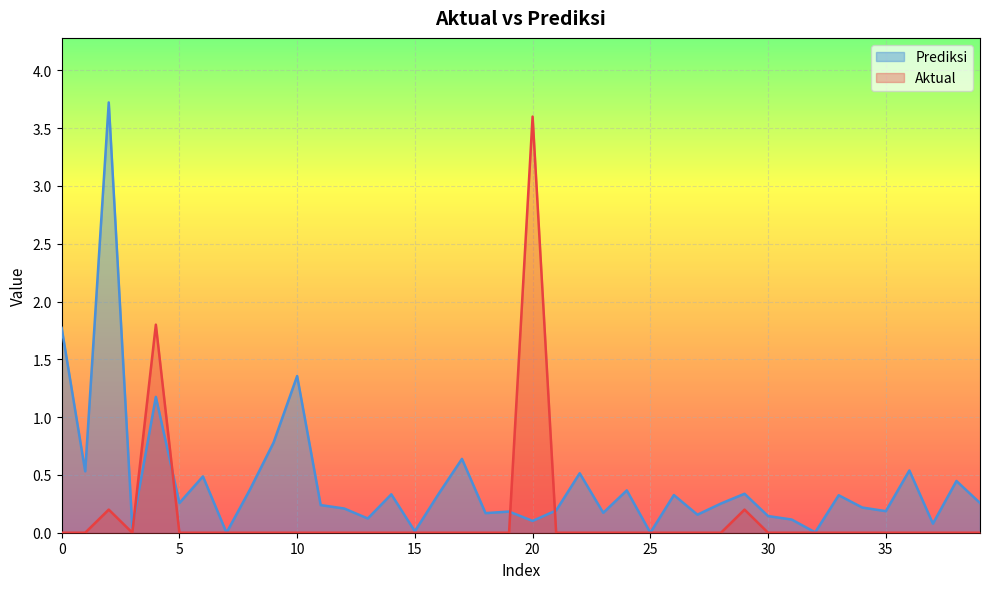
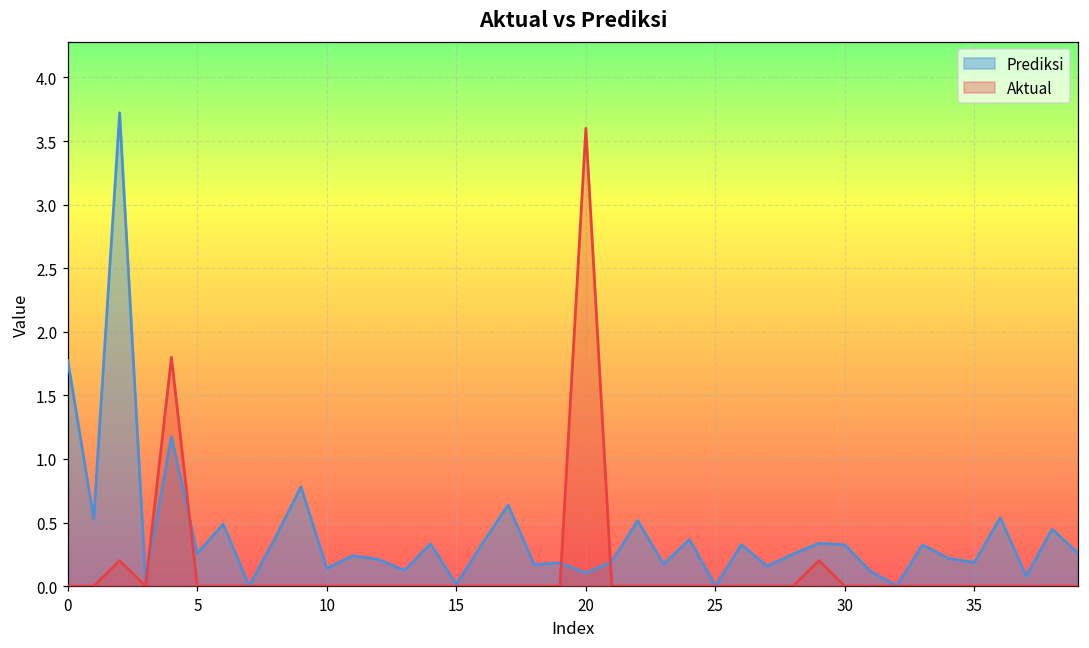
Prediksi, 10: 1.36 -> 0.14
Prediksi, 30: 0.14 -> 0.32
